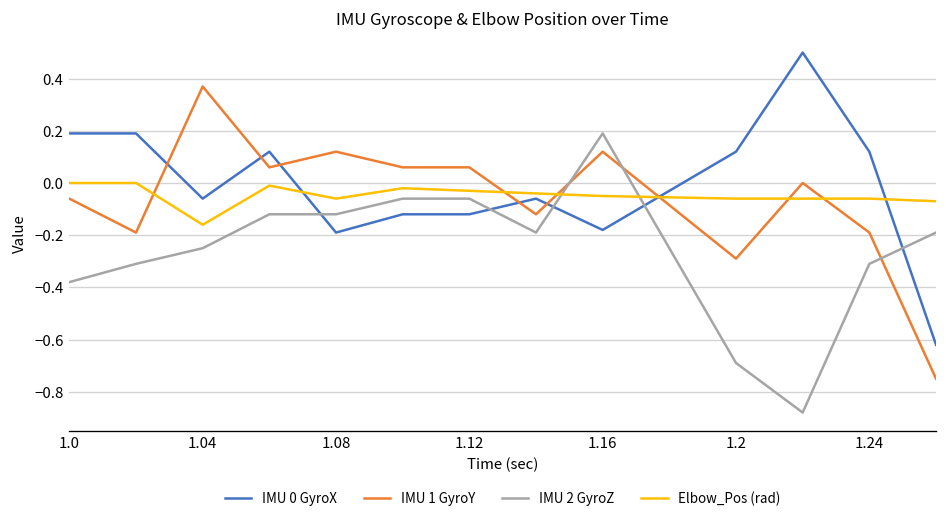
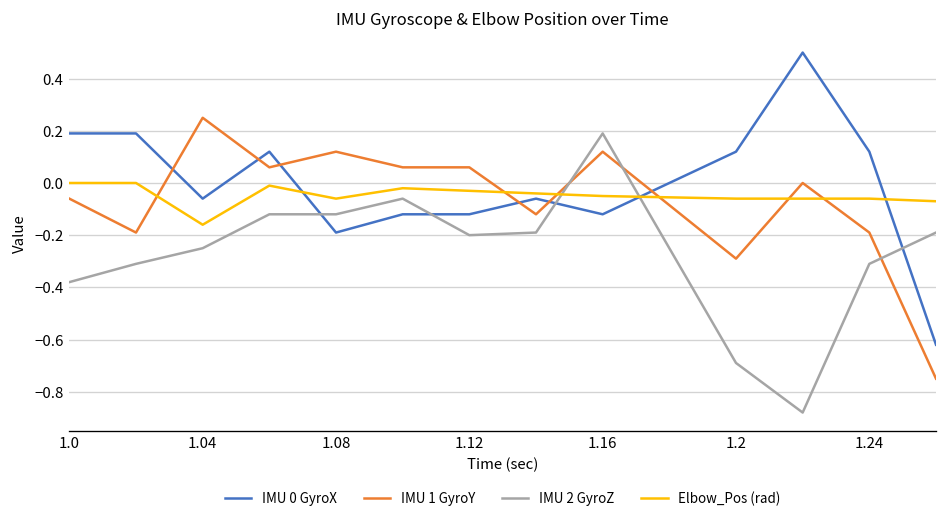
IMU 1 GyroY, 1.04: 0.37 -> 0.25
IMU 2 GyroZ, 1.12: -0.06 -> -0.20
IMU 0 GyroX, 1.16: -0.18 -> -0.12
